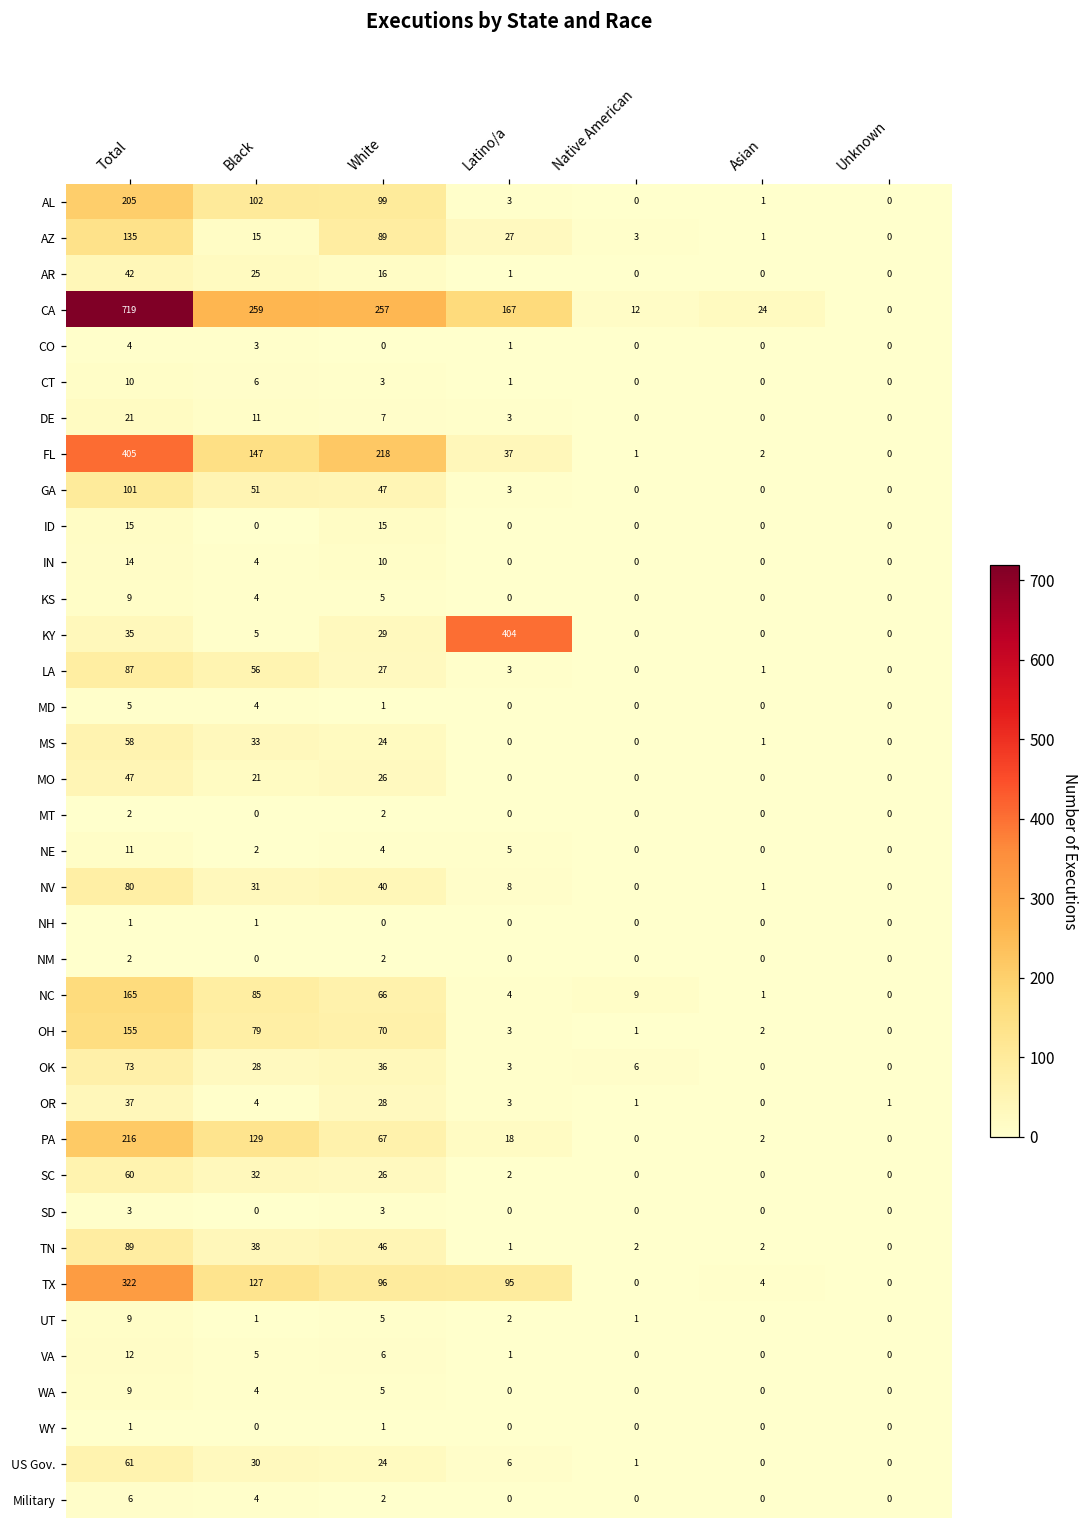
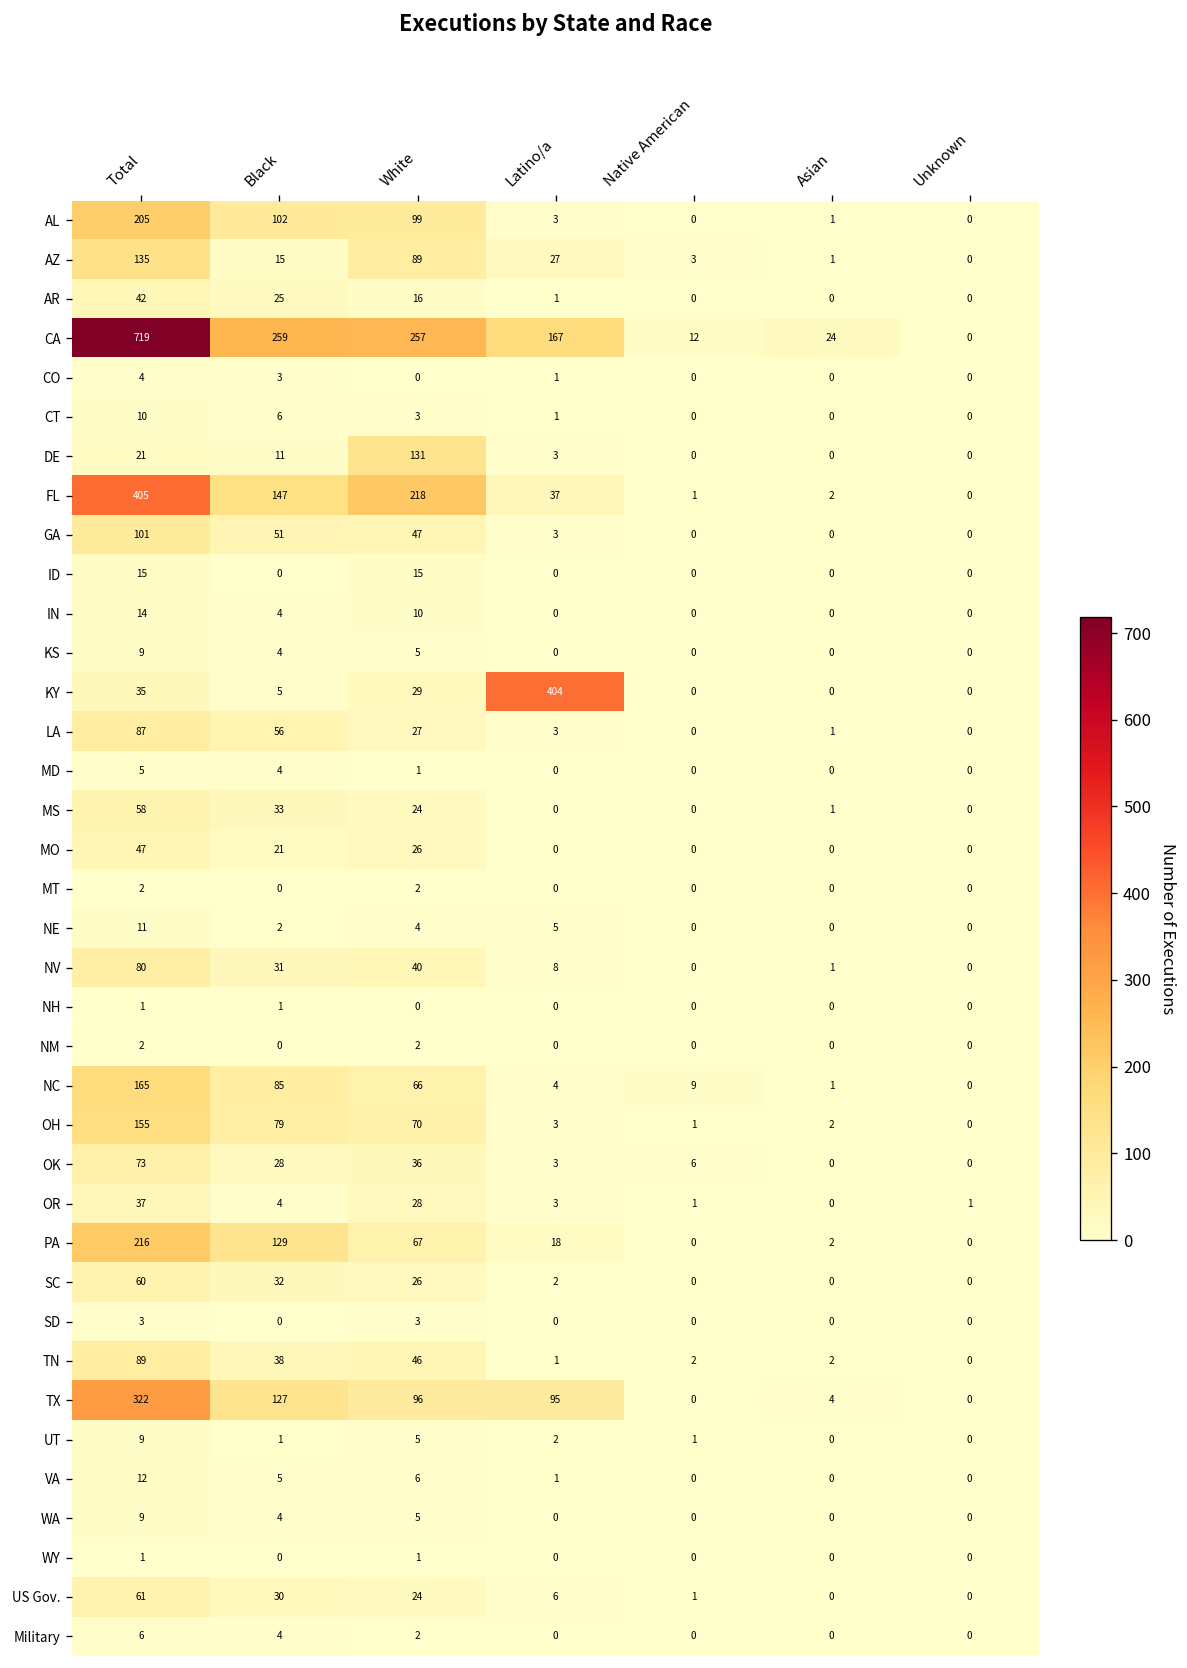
DE, White: 7 -> 131
